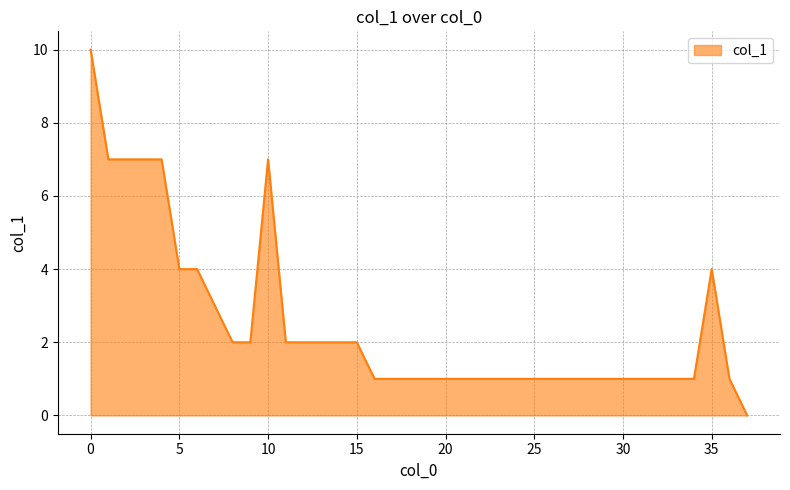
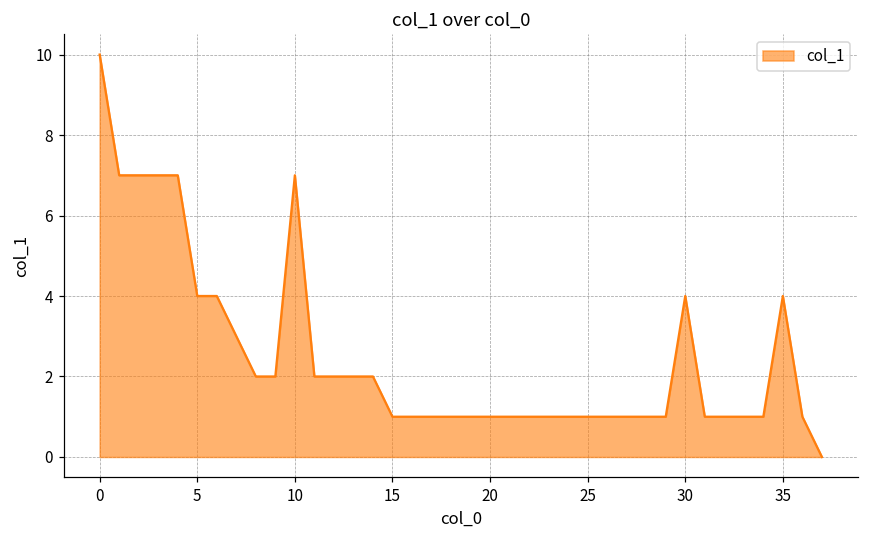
15: 2 -> 1
30: 1 -> 4
